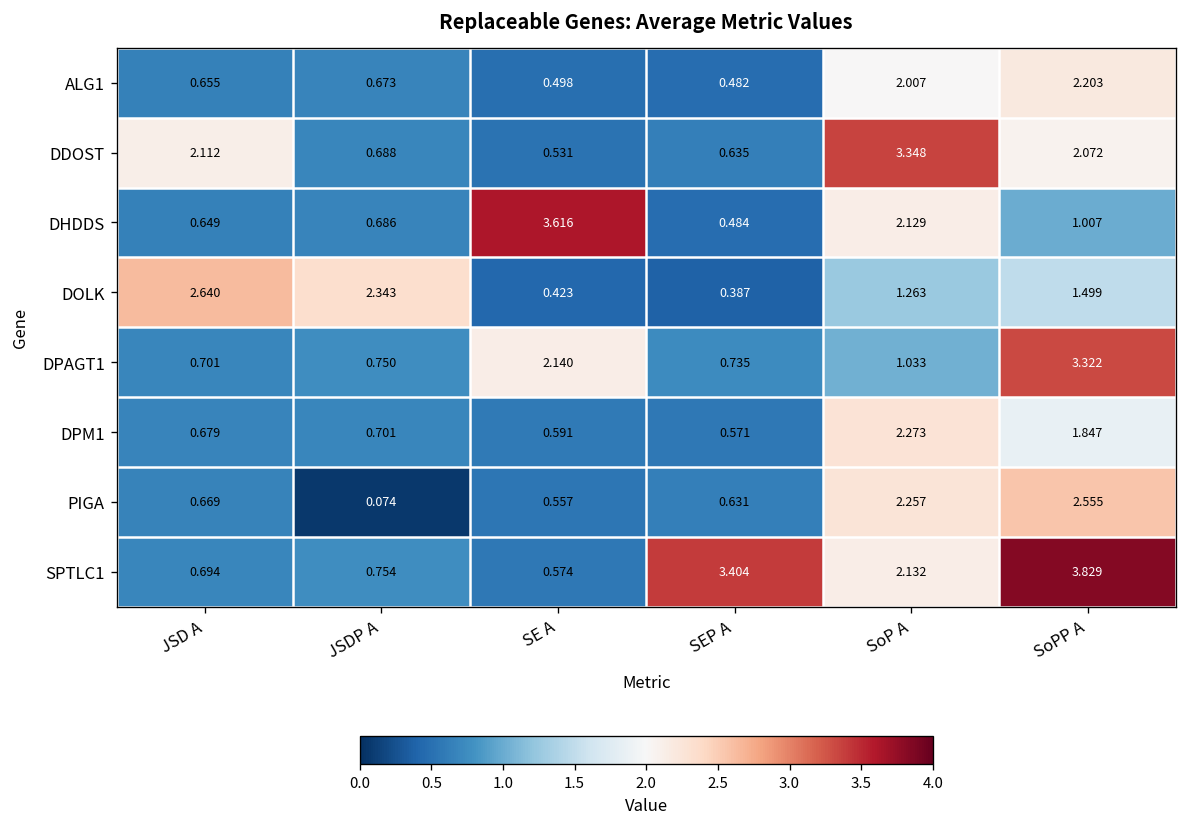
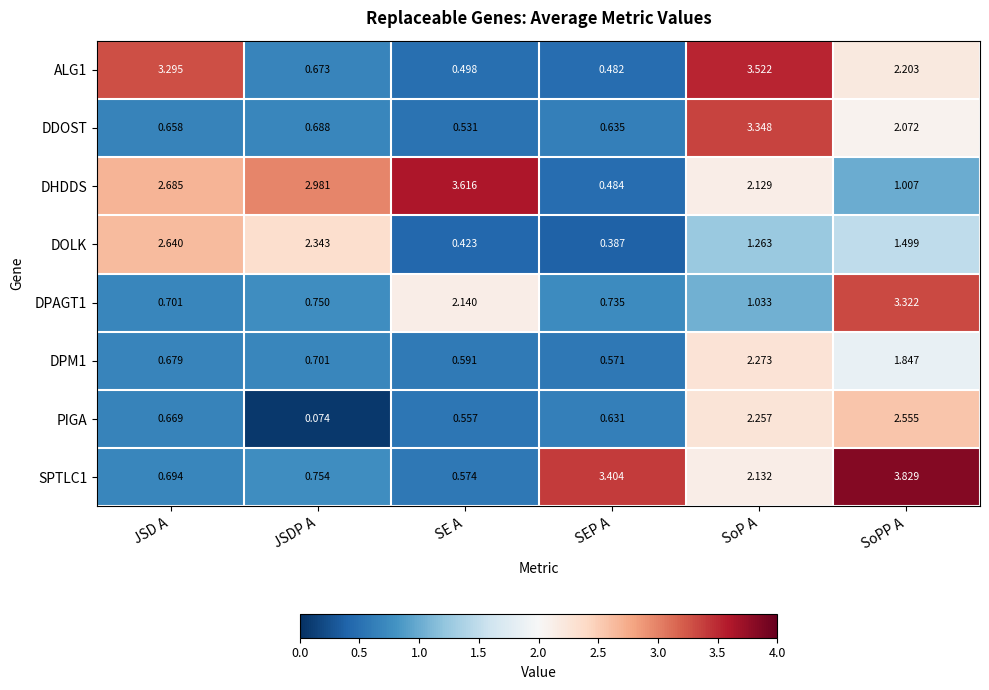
ALG1, JSD A: 0.655 -> 3.295
ALG1, SoP A: 2.007 -> 3.522
DDOST, JSD A: 2.112 -> 0.658
DHDDS, JSD A: 0.649 -> 2.685
DHDDS, JSDP A: 0.686 -> 2.981
